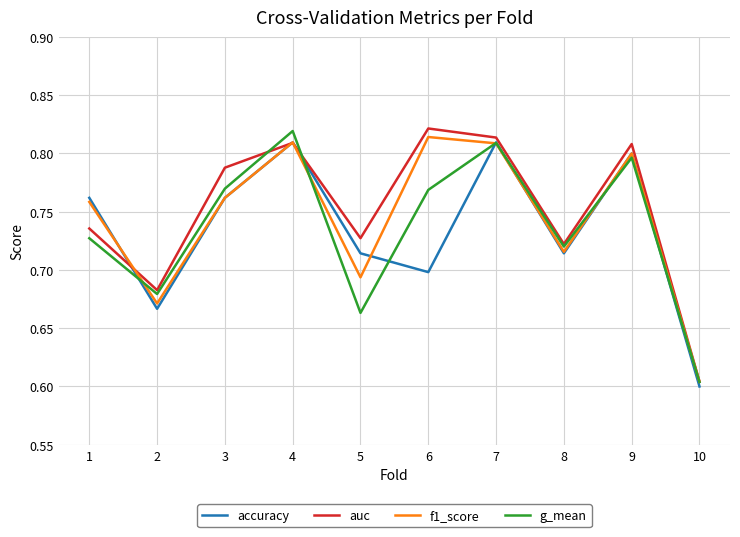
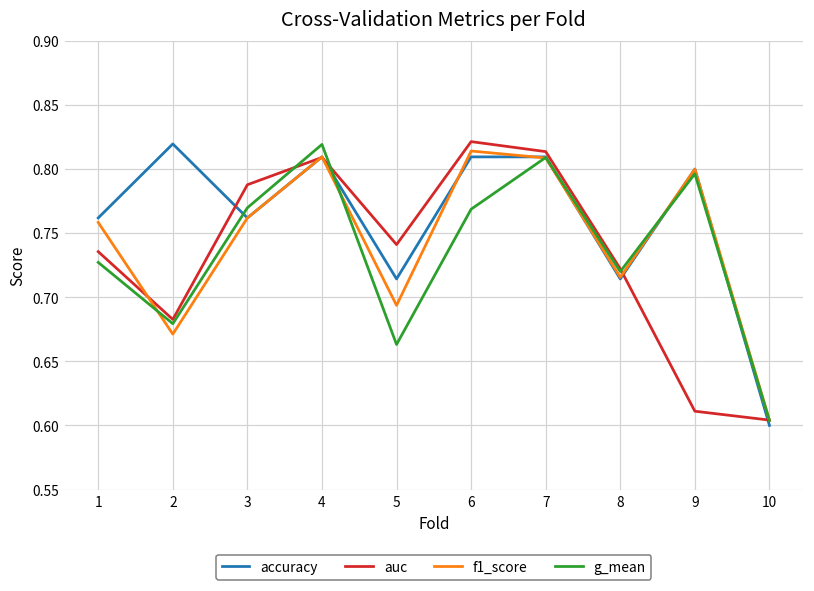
accuracy, 2: 0.667 -> 0.820
auc, 5: 0.727 -> 0.741
accuracy, 6: 0.698 -> 0.810
auc, 9: 0.808 -> 0.611
